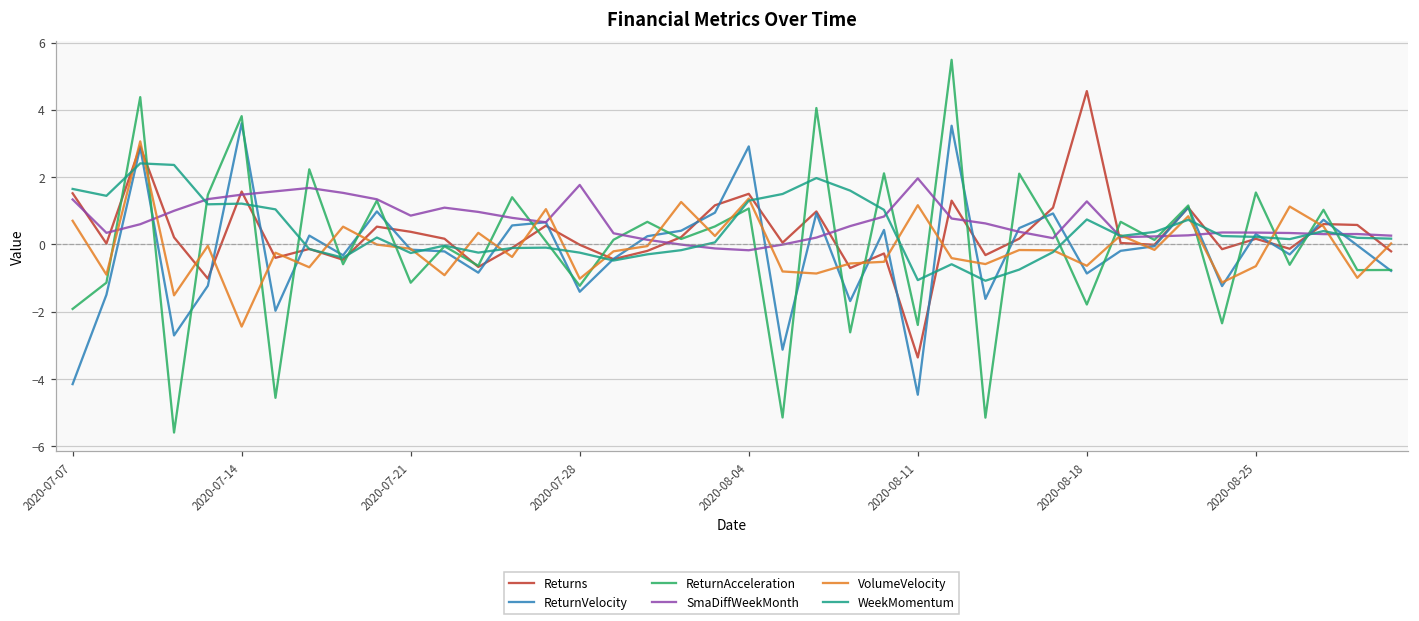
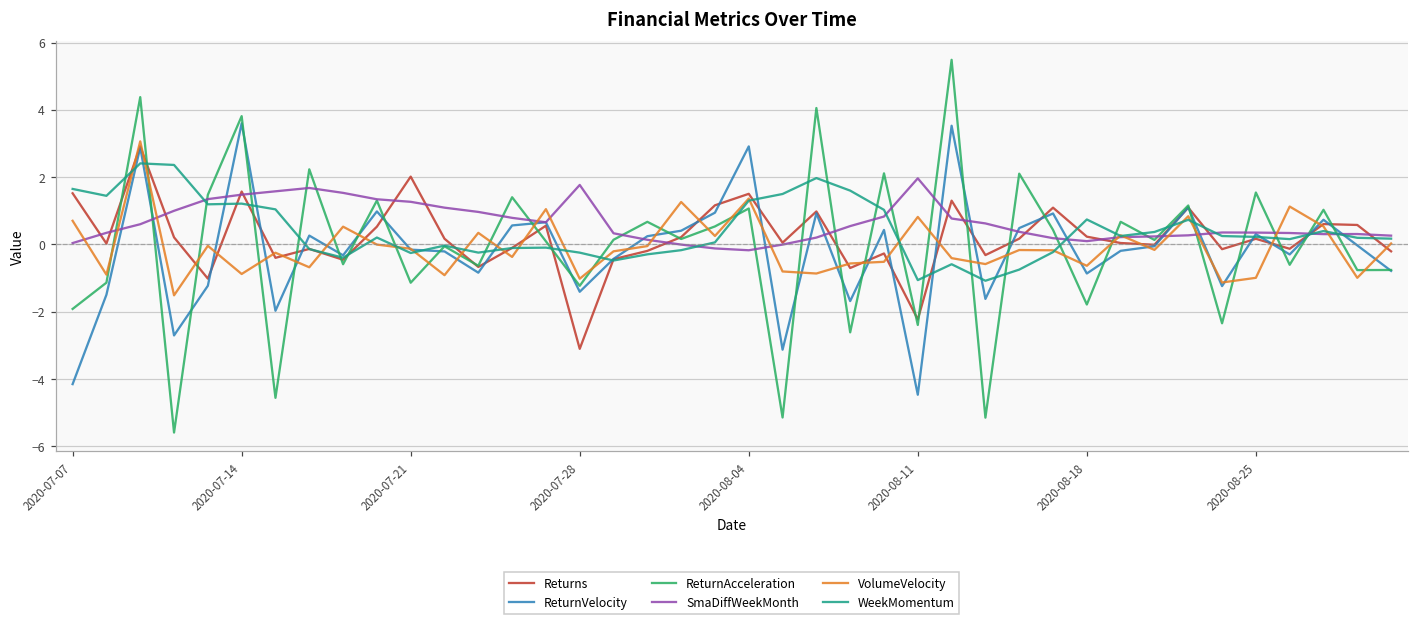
SmaDiffWeekMonth, 2020-07-07: 1.3 -> 0.0
VolumeVelocity, 2020-07-14: -2.4 -> -0.9
Returns, 2020-07-21: 0.4 -> 2.0
SmaDiffWeekMonth, 2020-07-21: 0.9 -> 1.3
Returns, 2020-07-28: 0.0 -> -3.1
Returns, 2020-08-11: -3.4 -> -2.2
VolumeVelocity, 2020-08-11: 1.2 -> 0.8
Returns, 2020-08-18: 4.6 -> 0.2
SmaDiffWeekMonth, 2020-08-18: 1.3 -> 0.1
VolumeVelocity, 2020-08-25: -0.6 -> -1.0
